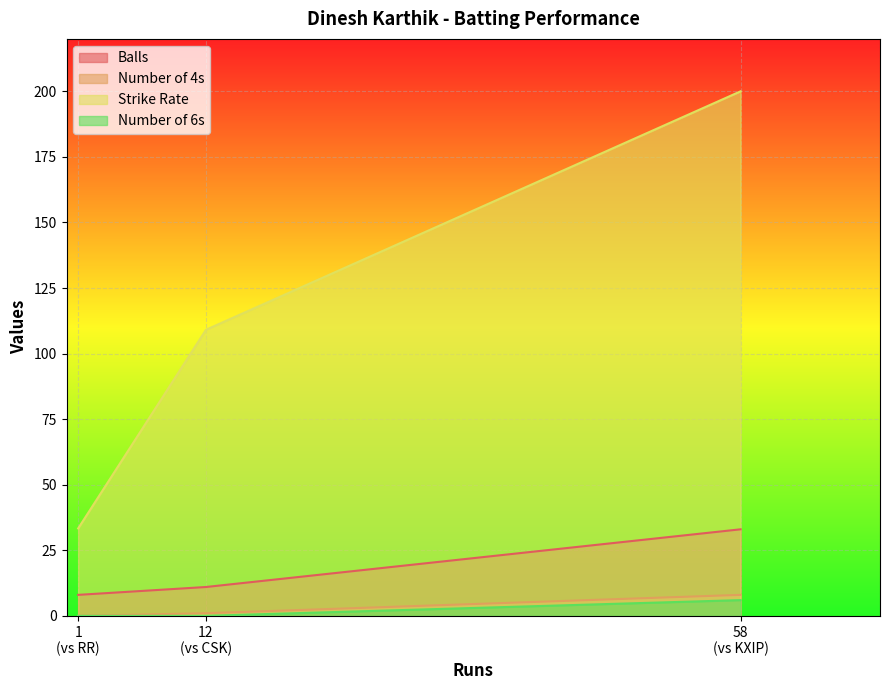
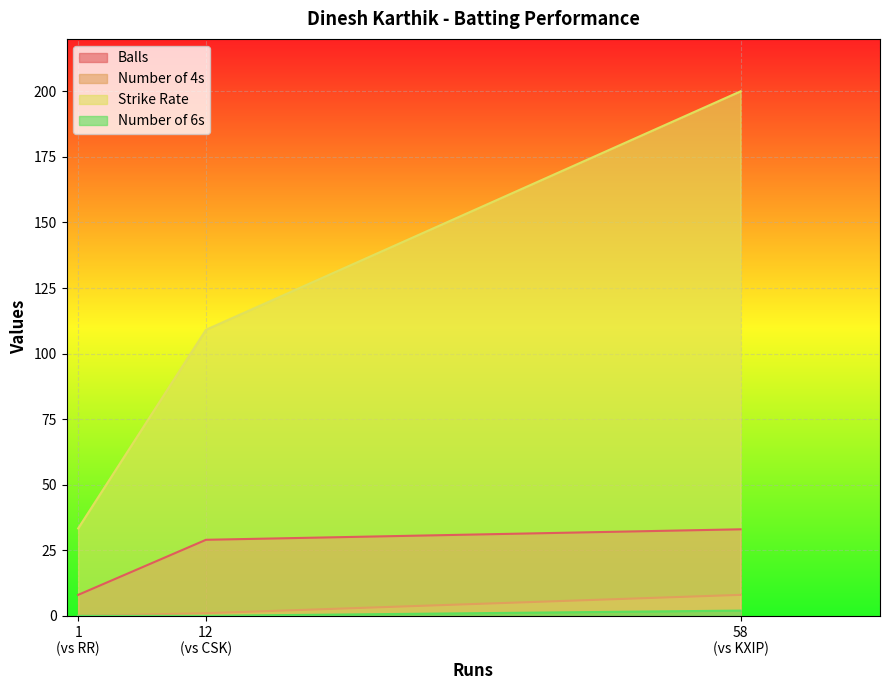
Balls, 12 (vs CSK): 11 -> 29
Number of 6s, 58 (vs KXIP): 6 -> 2
